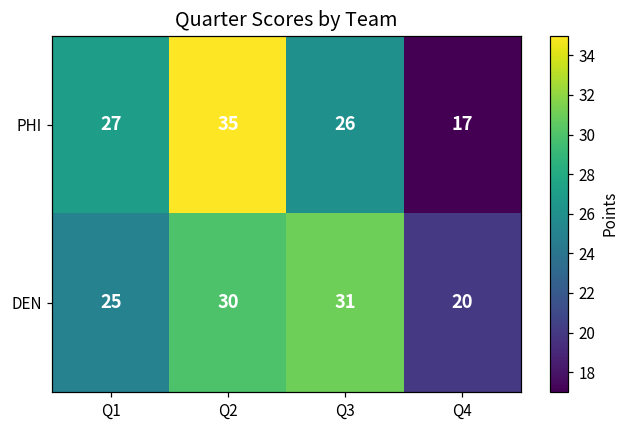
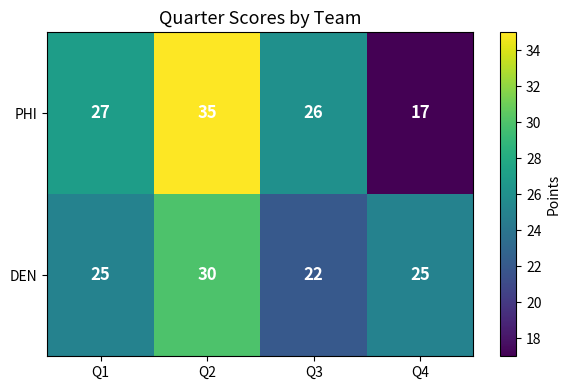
DEN, Q3: 31 -> 22
DEN, Q4: 20 -> 25
